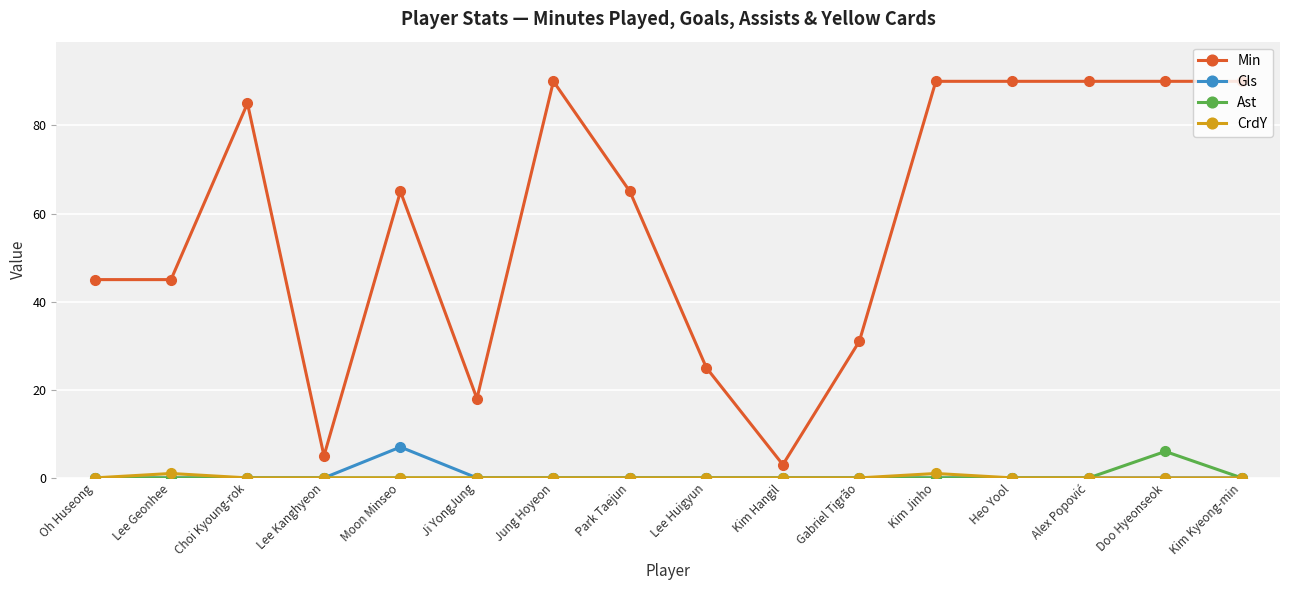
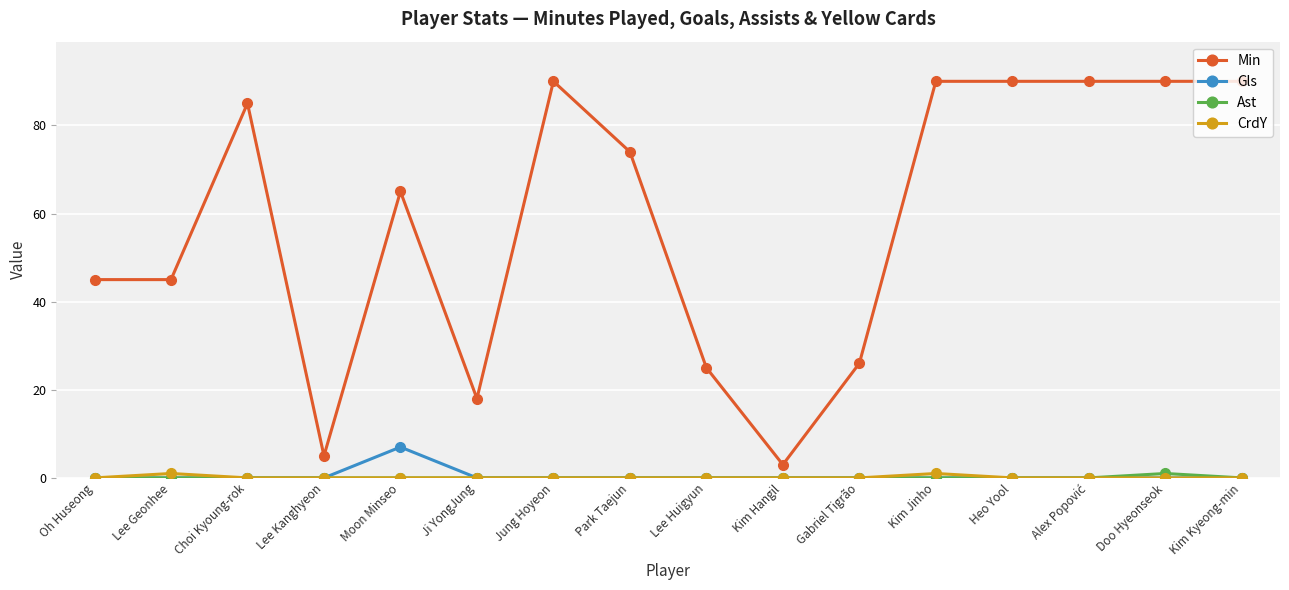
Min, Park Taejun: 65 -> 74
Min, Gabriel Tigrão: 31 -> 26
Ast, Doo Hyeonseok: 6 -> 1
